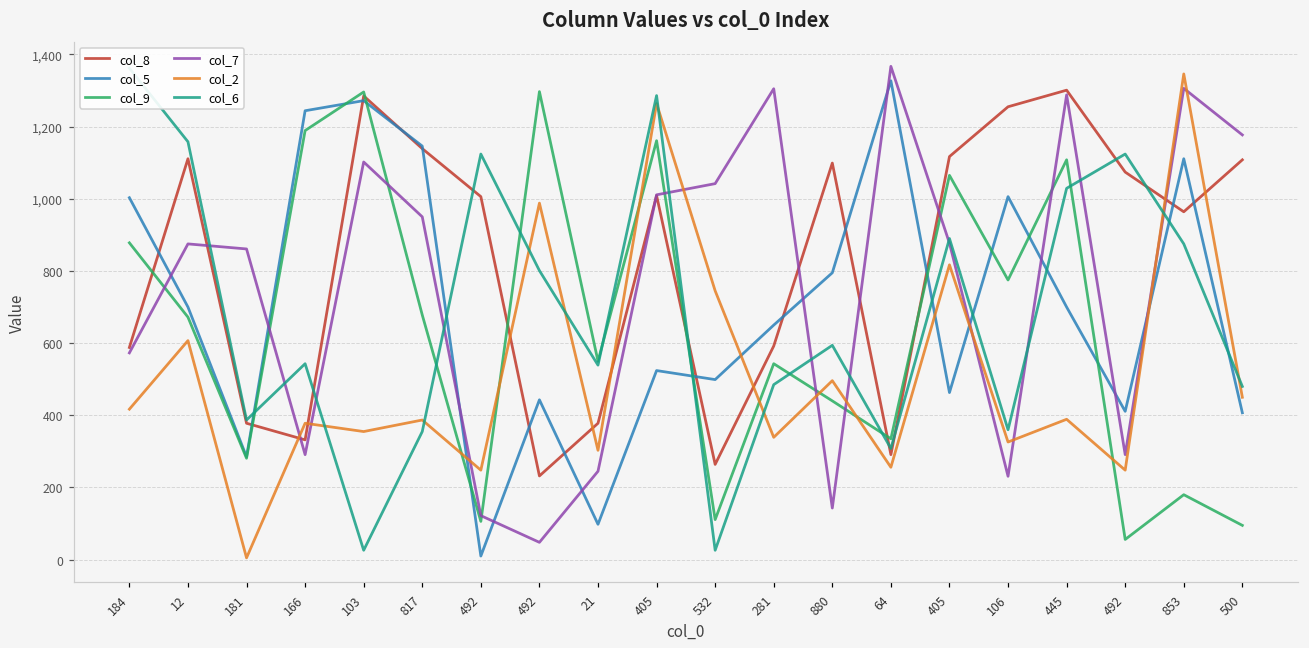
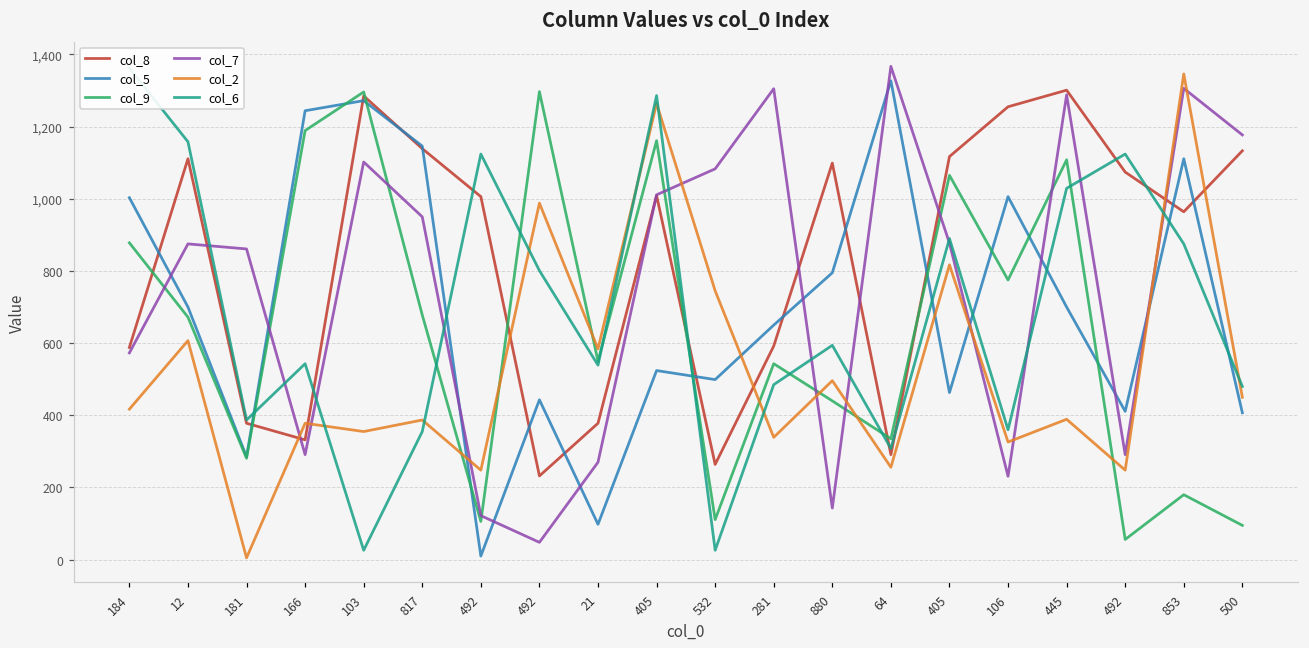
col_7, 21: 250 -> 270
col_2, 21: 300 -> 580
col_7, 532: 1,040 -> 1,080
col_8, 500: 1,110 -> 1,130
